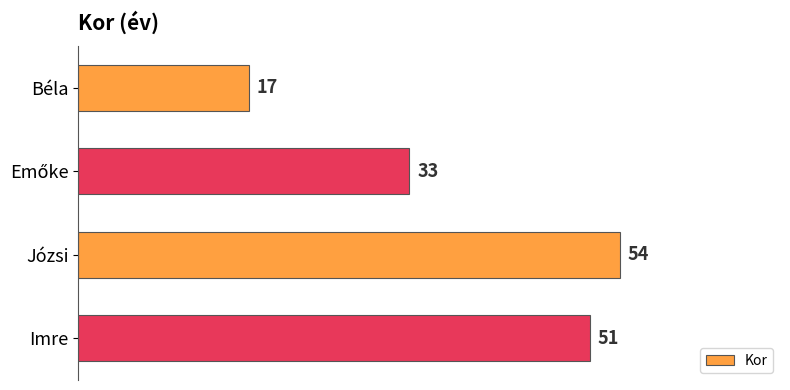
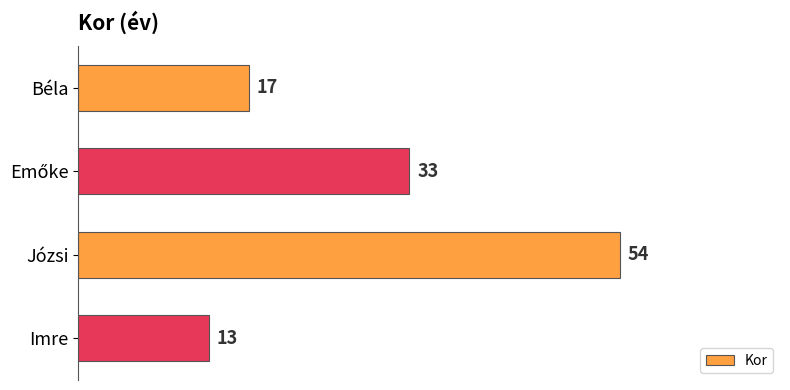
Imre: 51 -> 13
